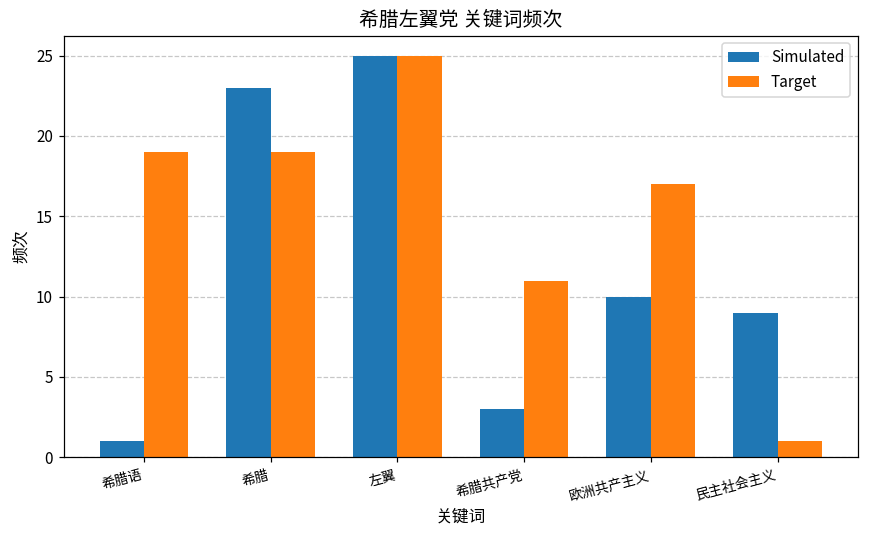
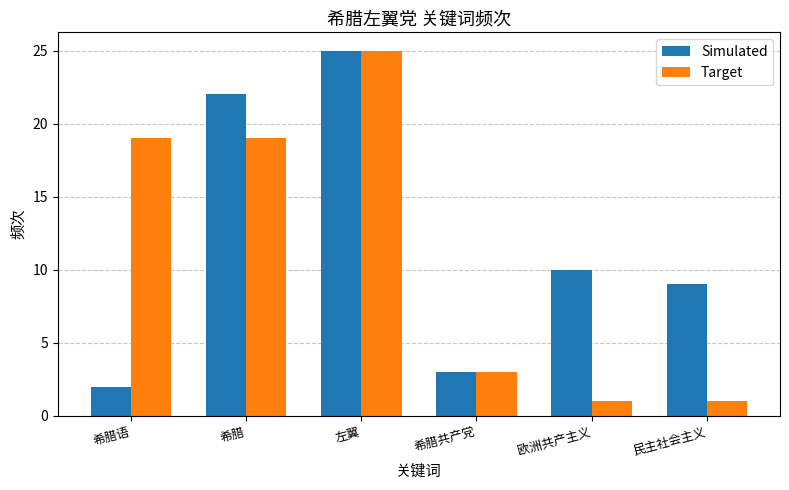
Simulated, 希腊语: 1 -> 2
Simulated, 希腊: 23 -> 22
Target, 希腊共产党: 11 -> 3
Target, 欧洲共产主义: 17 -> 1
